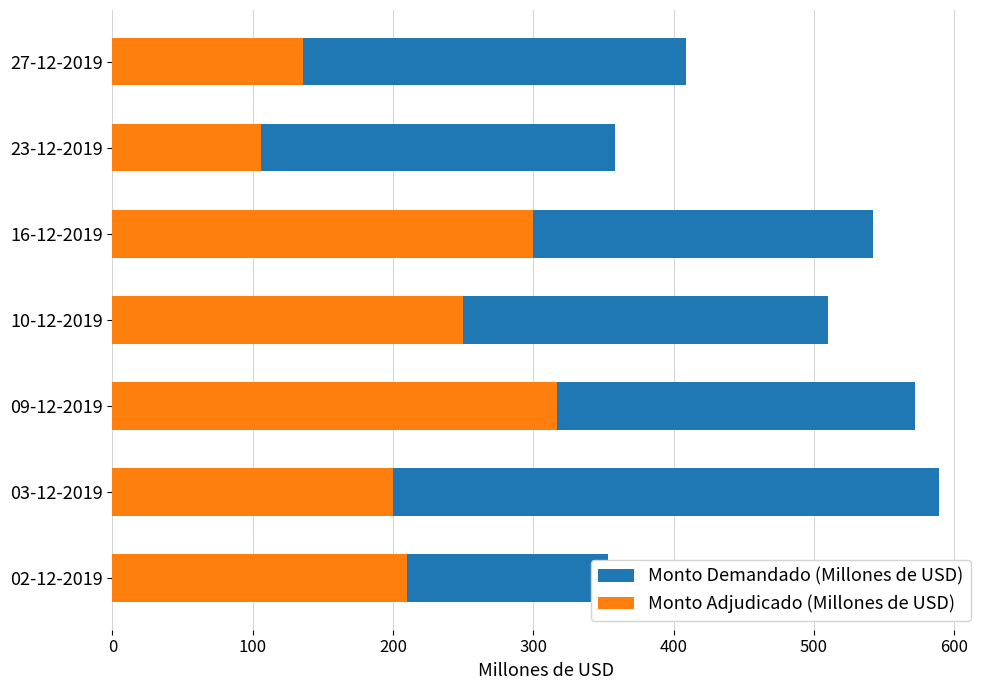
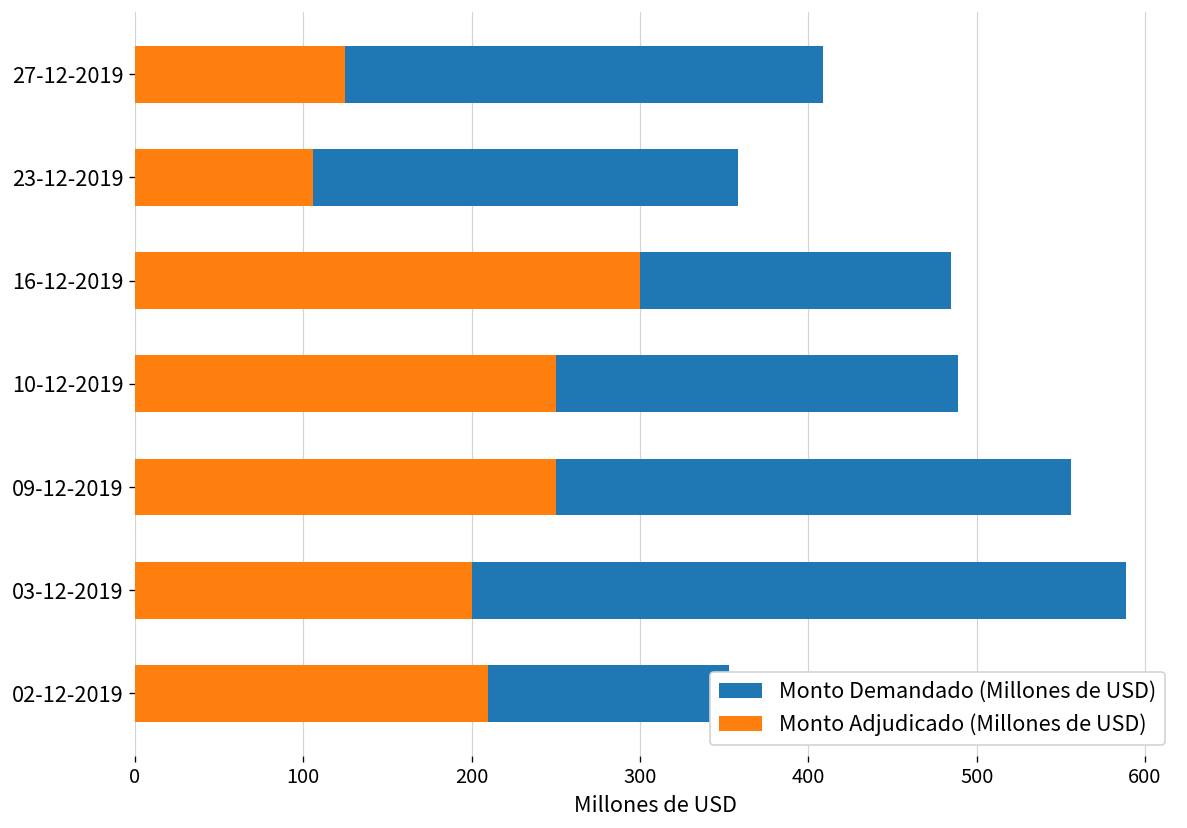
Monto Adjudicado (Millones de USD), 27-12-2019: 136 -> 125
Monto Demandado (Millones de USD), 16-12-2019: 542 -> 485
Monto Demandado (Millones de USD), 10-12-2019: 510 -> 489
Monto Demandado (Millones de USD), 09-12-2019: 572 -> 556
Monto Adjudicado (Millones de USD), 09-12-2019: 317 -> 250
